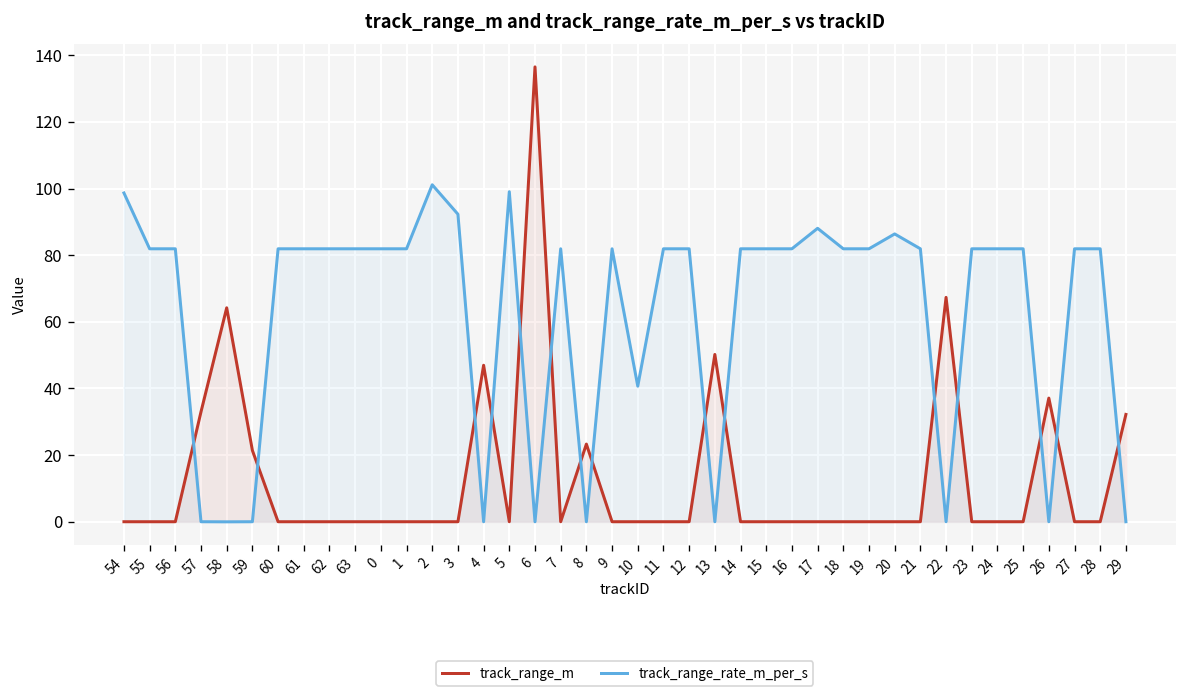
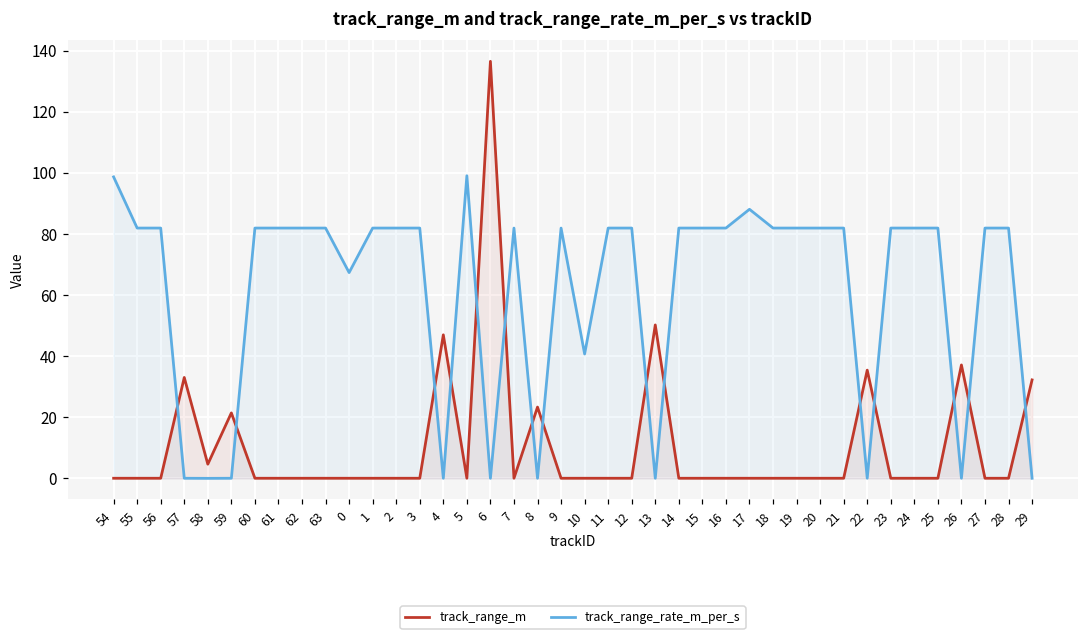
track_range_m, 58: 64 -> 5
track_range_rate_m_per_s, 0: 82 -> 67
track_range_rate_m_per_s, 2: 101 -> 82
track_range_rate_m_per_s, 3: 92 -> 82
track_range_rate_m_per_s, 20: 86 -> 82
track_range_m, 22: 67 -> 35
